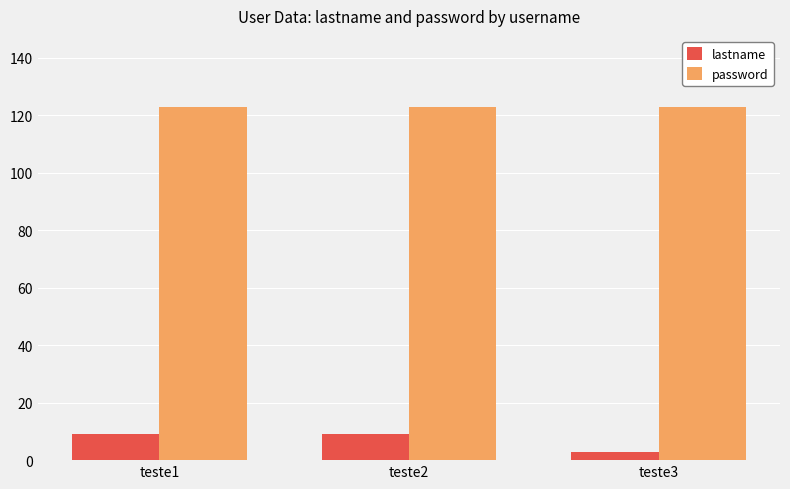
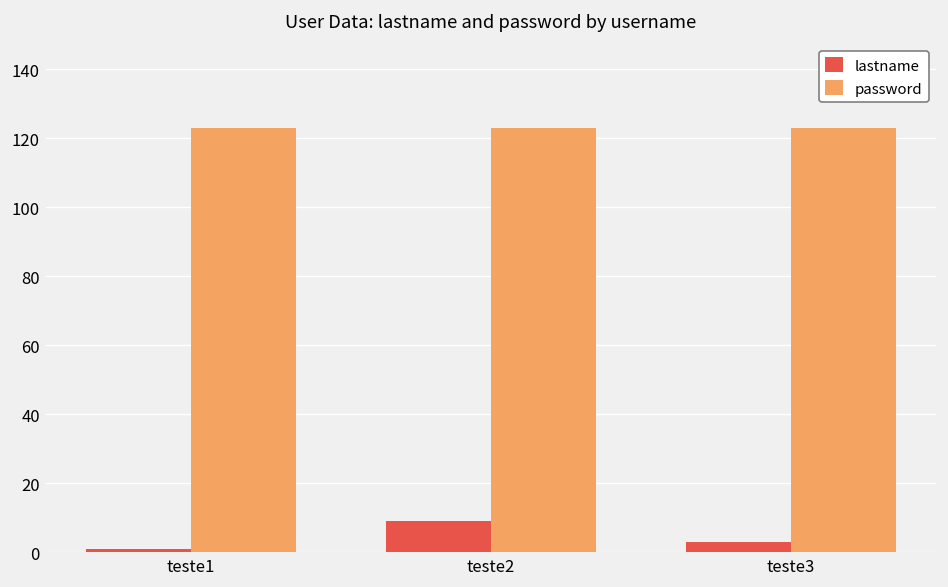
lastname, teste1: 9 -> 1
